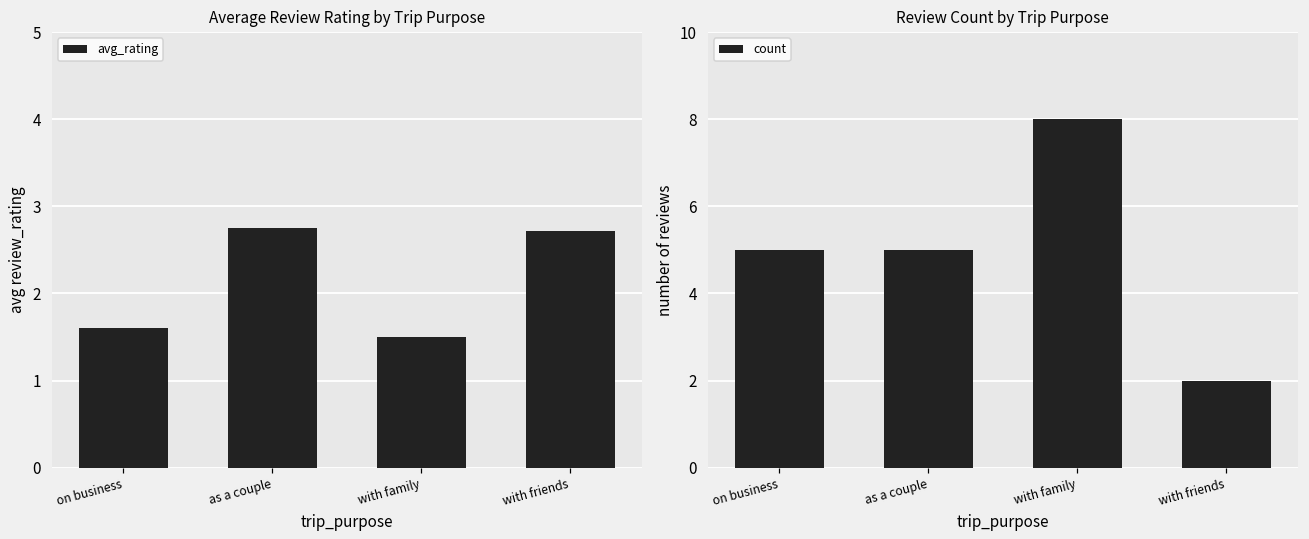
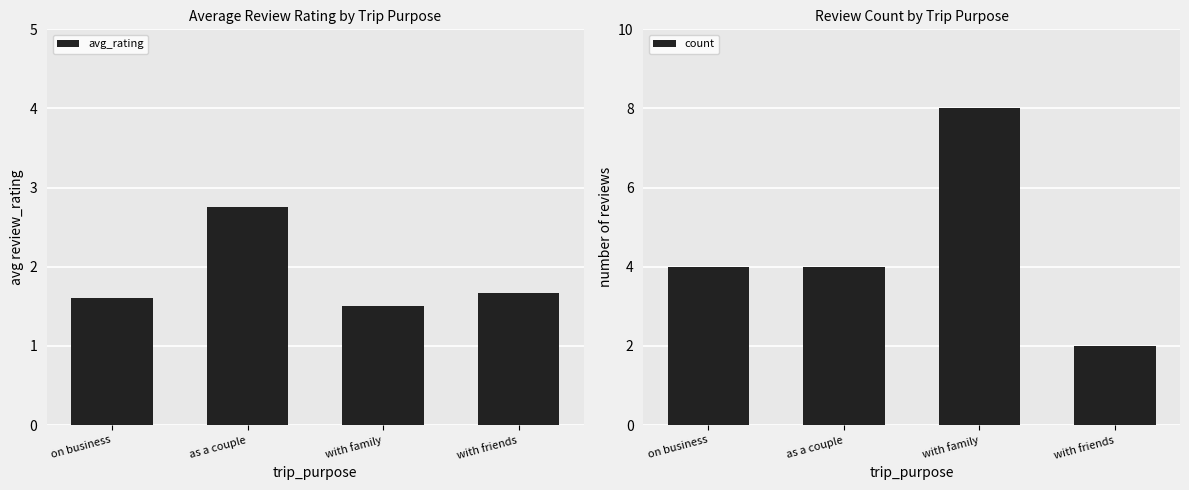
Average Review Rating by Trip Purpose, with friends: 2.7 -> 1.7
Review Count by Trip Purpose, on business: 5 -> 4
Review Count by Trip Purpose, as a couple: 5 -> 4
